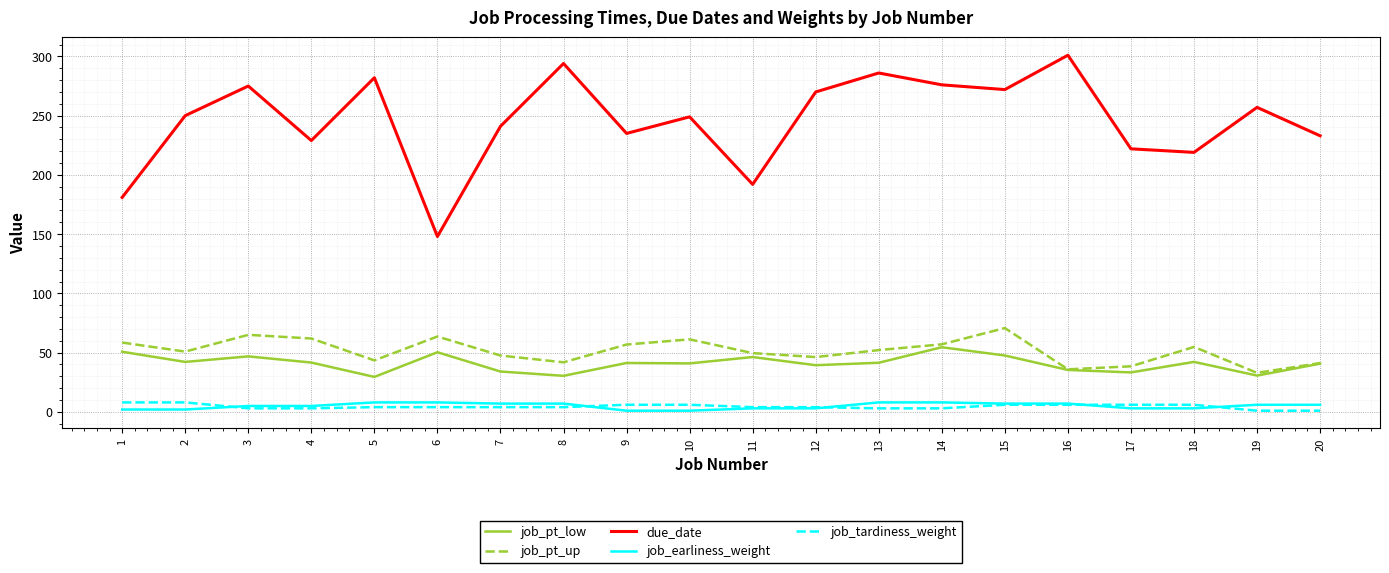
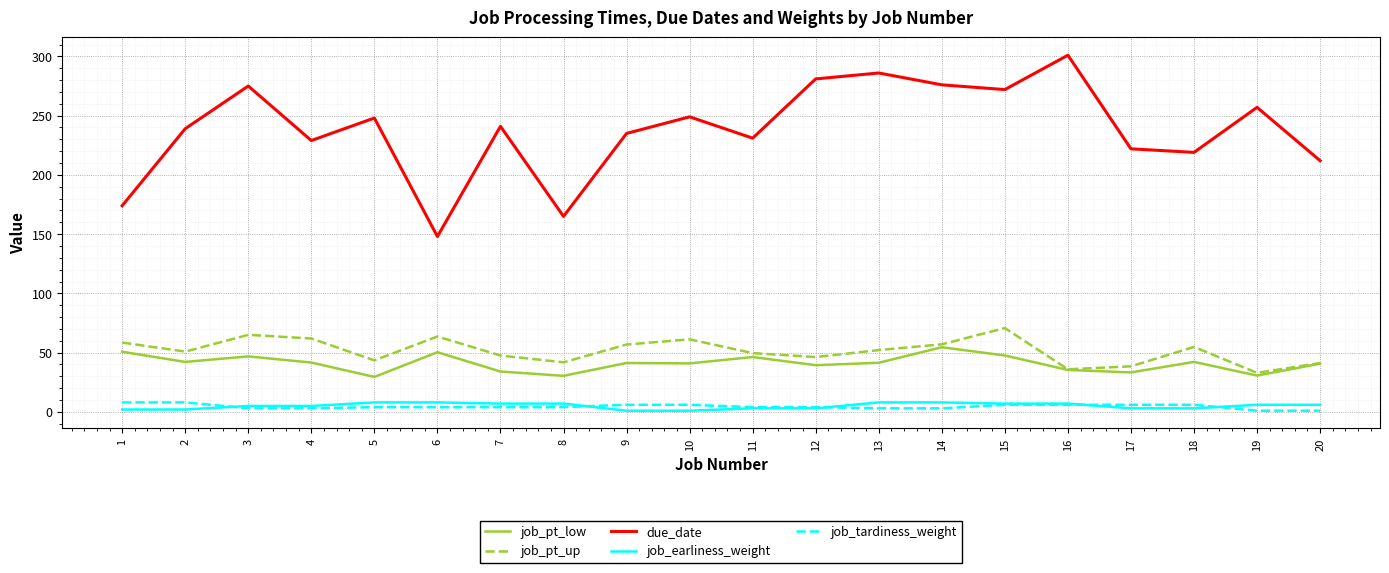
due_date, 1: 181 -> 174
due_date, 2: 250 -> 239
due_date, 5: 282 -> 248
due_date, 8: 294 -> 165
due_date, 11: 192 -> 231
due_date, 12: 270 -> 281
due_date, 20: 233 -> 212
